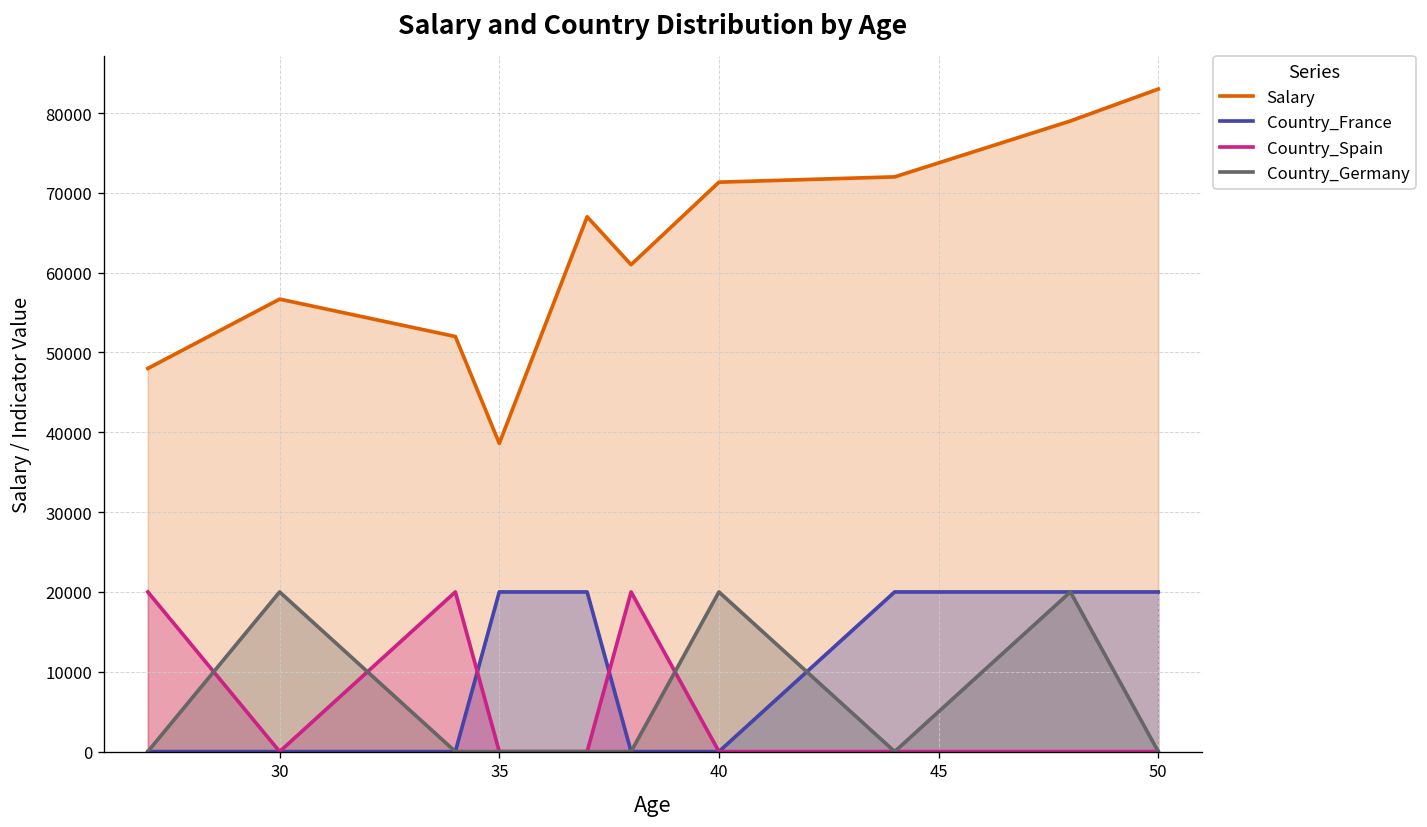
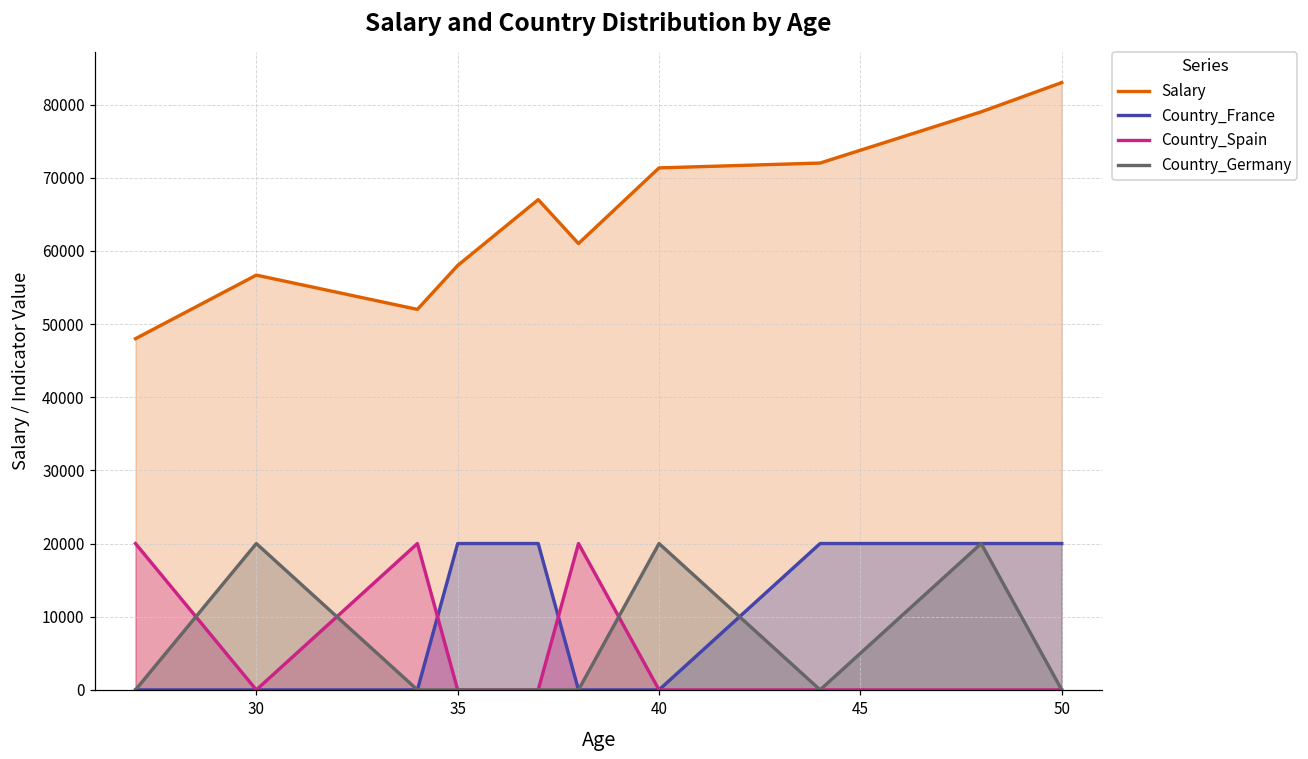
Salary, 35: 39000 -> 58000
